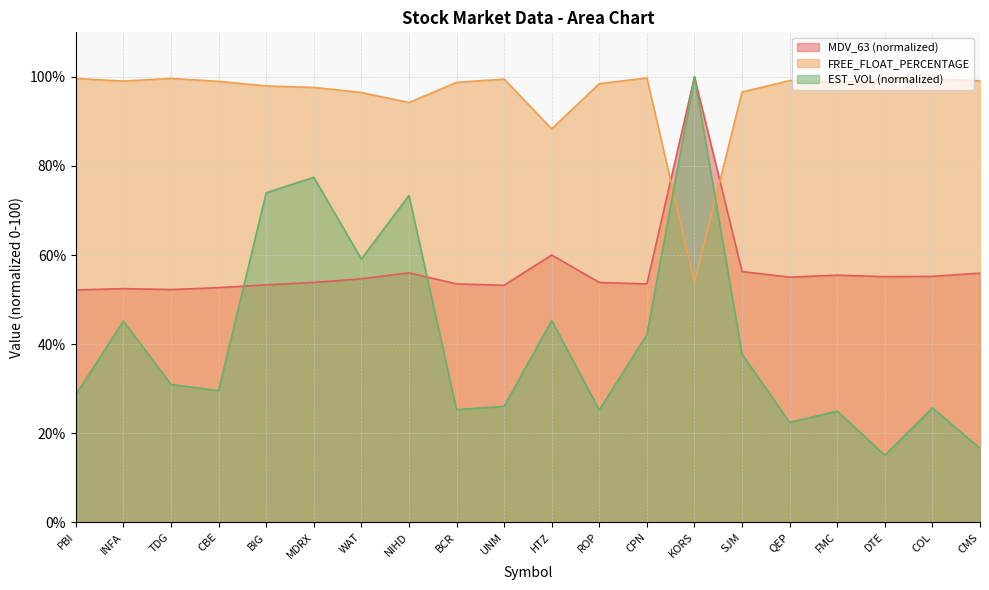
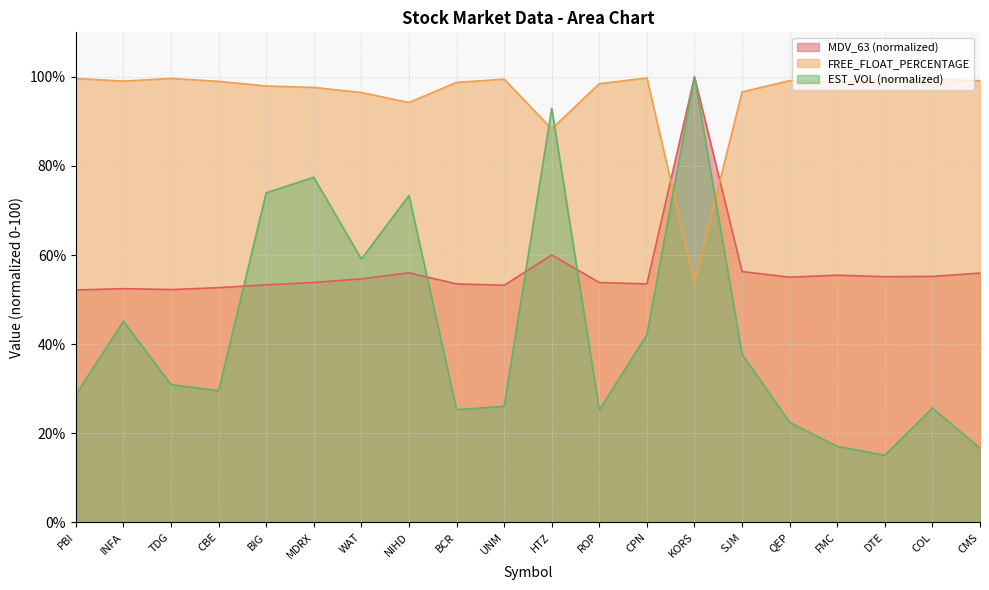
EST_VOL (normalized), HTZ: 45% -> 93%
EST_VOL (normalized), FMC: 25% -> 17%
